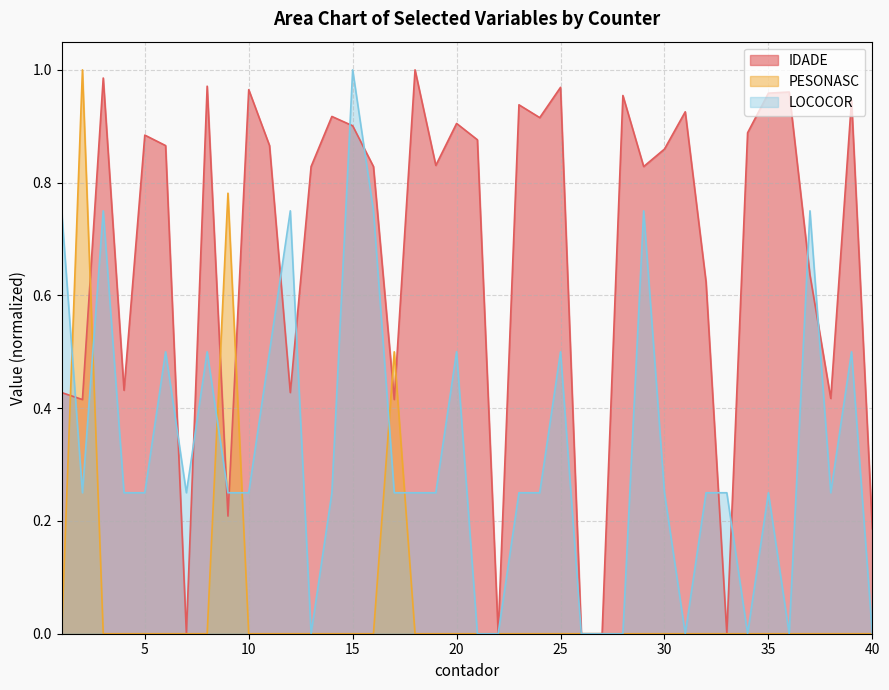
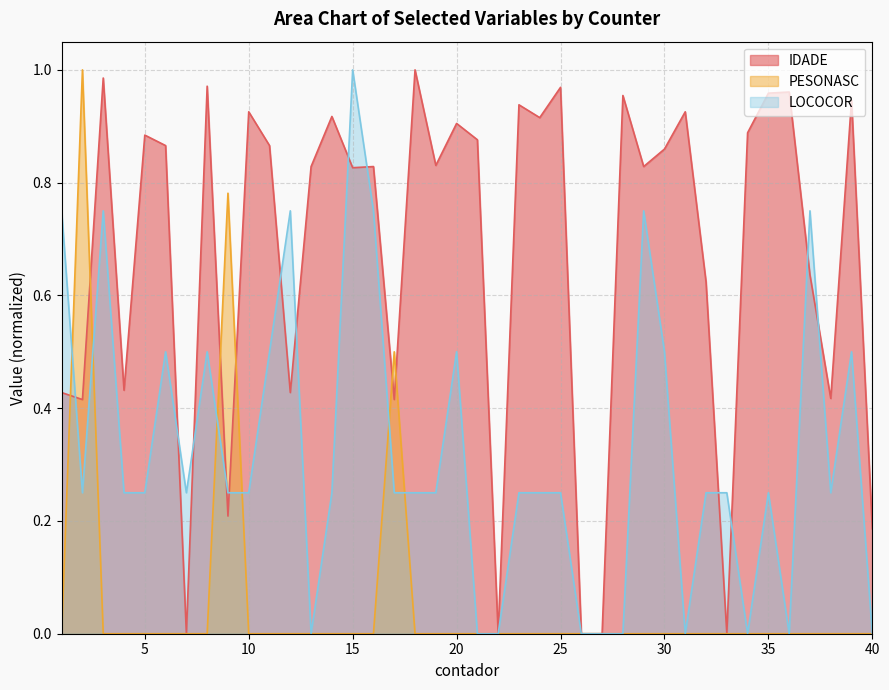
IDADE, 10: 0.96 -> 0.93
IDADE, 15: 0.90 -> 0.83
LOCOCOR, 25: 0.50 -> 0.25
LOCOCOR, 30: 0.25 -> 0.50
